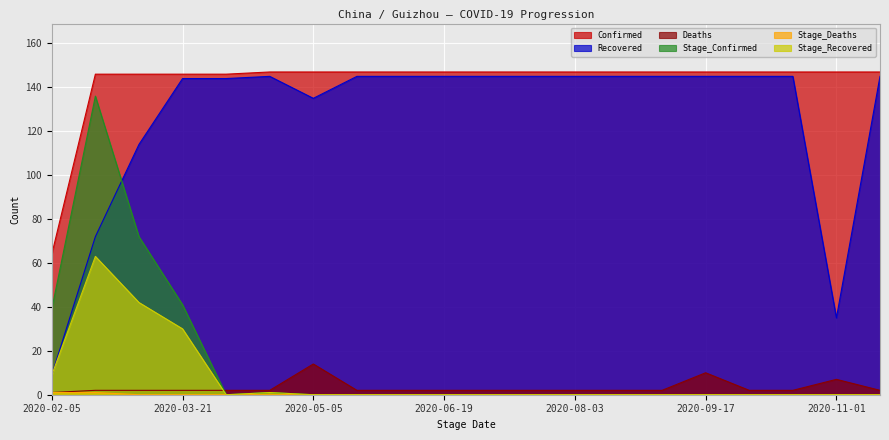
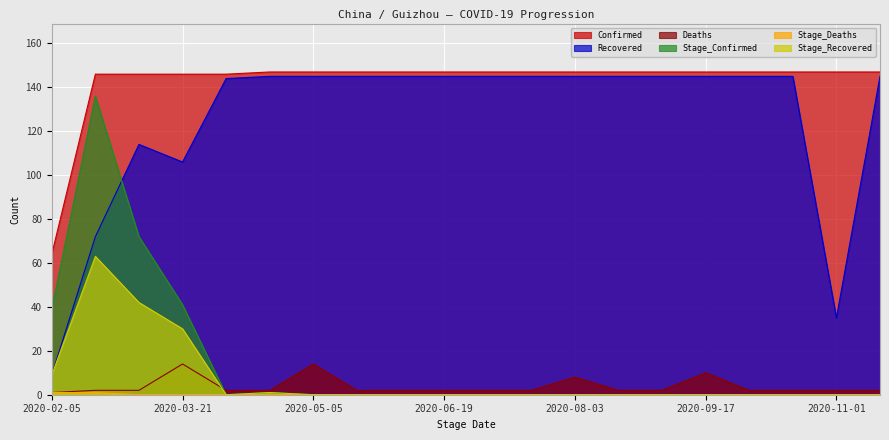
Recovered, 2020-03-21: 144 -> 106
Deaths, 2020-03-21: 2 -> 14
Recovered, 2020-05-05: 135 -> 145
Deaths, 2020-08-03: 2 -> 8
Deaths, 2020-11-01: 7 -> 2
